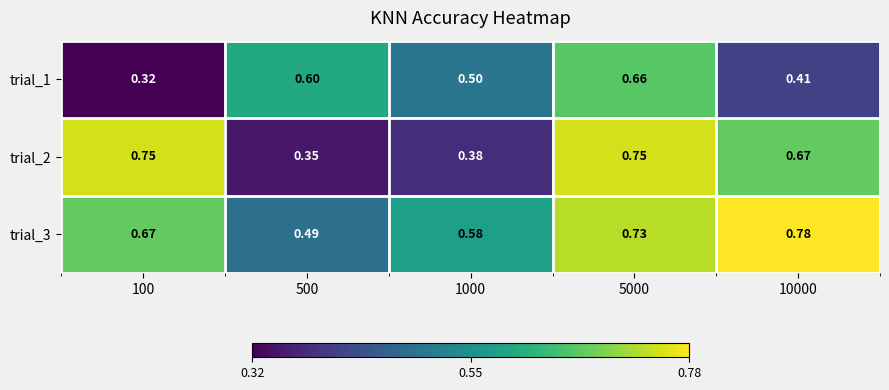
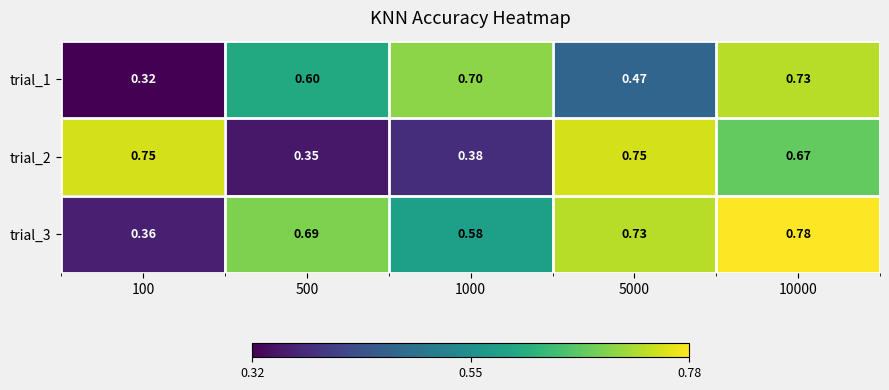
trial_1, 1000: 0.50 -> 0.70
trial_1, 5000: 0.66 -> 0.47
trial_1, 10000: 0.41 -> 0.73
trial_3, 100: 0.67 -> 0.36
trial_3, 500: 0.49 -> 0.69
